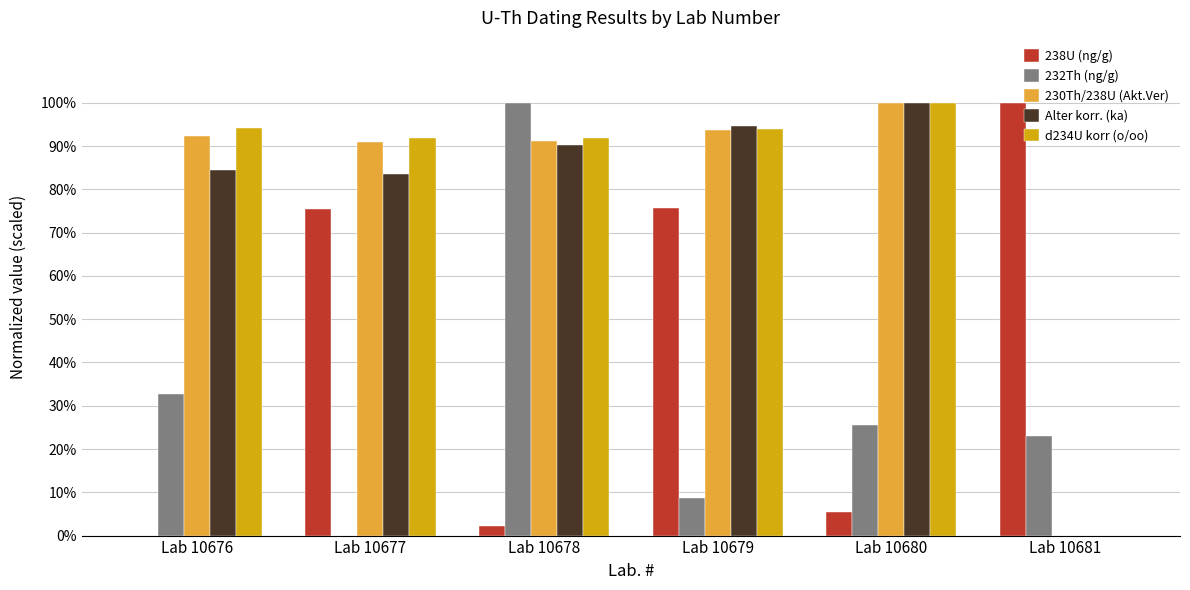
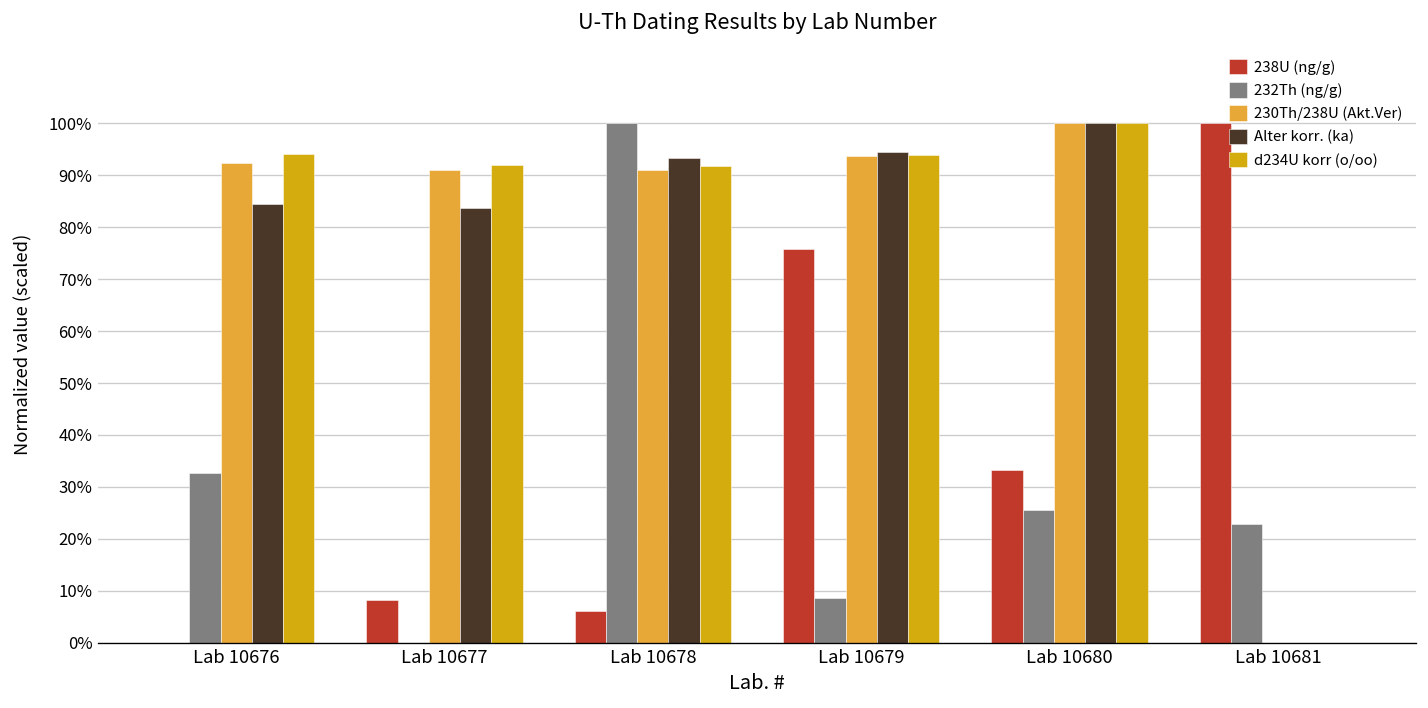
238U (ng/g), Lab 10677: 76% -> 8%
238U (ng/g), Lab 10678: 2% -> 6%
Alter korr. (ka), Lab 10678: 90% -> 93%
238U (ng/g), Lab 10680: 5% -> 33%
